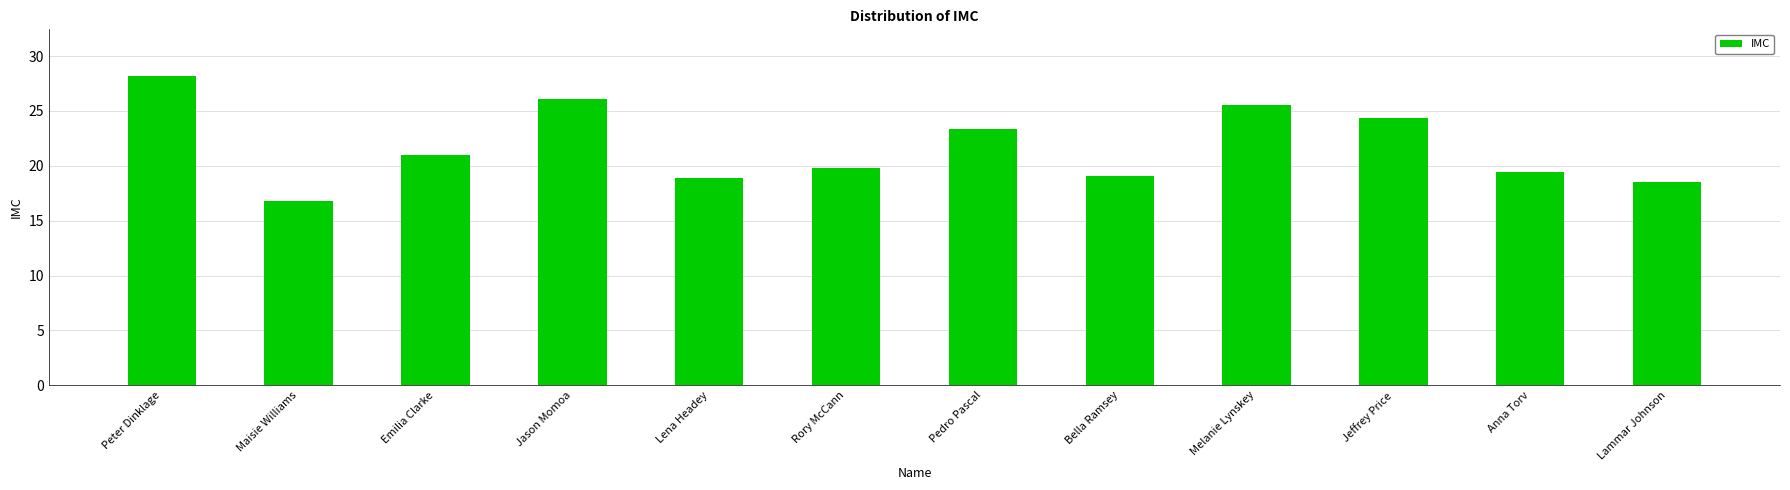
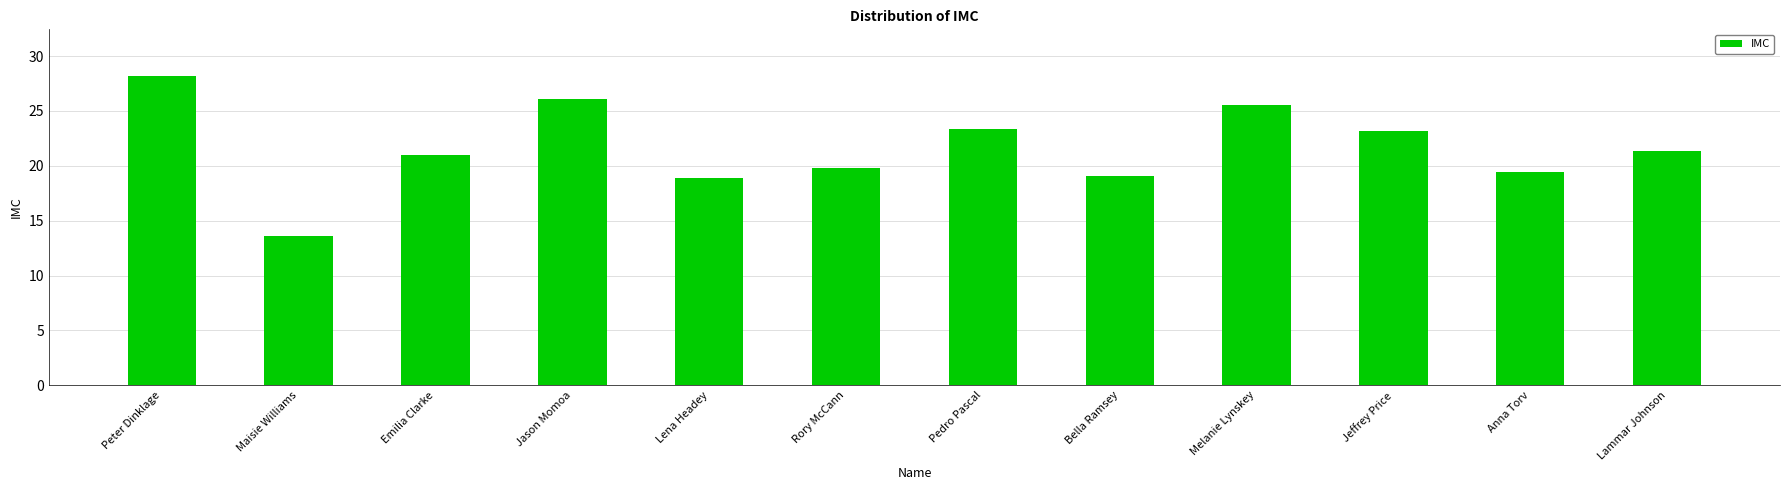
Maisie Williams: 16.8 -> 13.6
Jeffrey Price: 24.4 -> 23.2
Lammar Johnson: 18.5 -> 21.4
